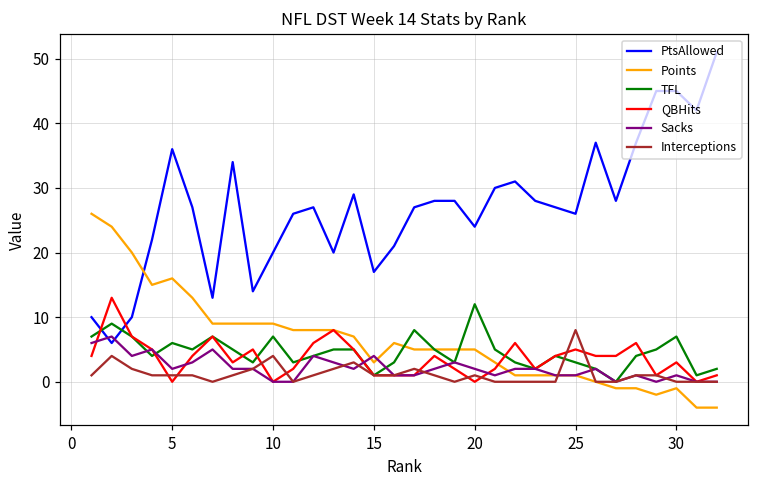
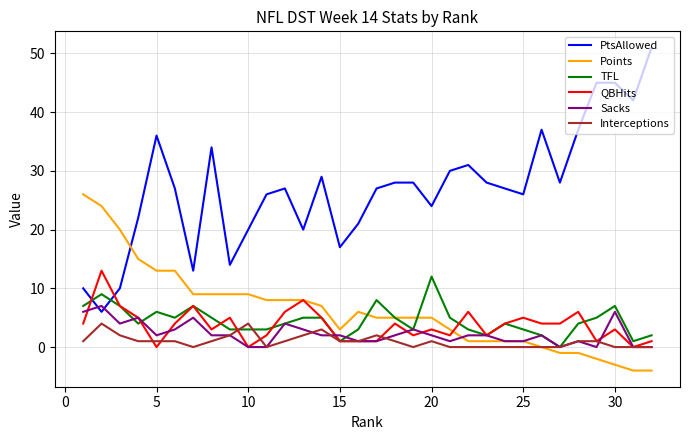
Points, 5: 16 -> 13
TFL, 10: 7 -> 3
Sacks, 15: 4 -> 2
QBHits, 20: 0 -> 3
Interceptions, 25: 8 -> 0
Points, 30: -1 -> -3
Sacks, 30: 1 -> 6
